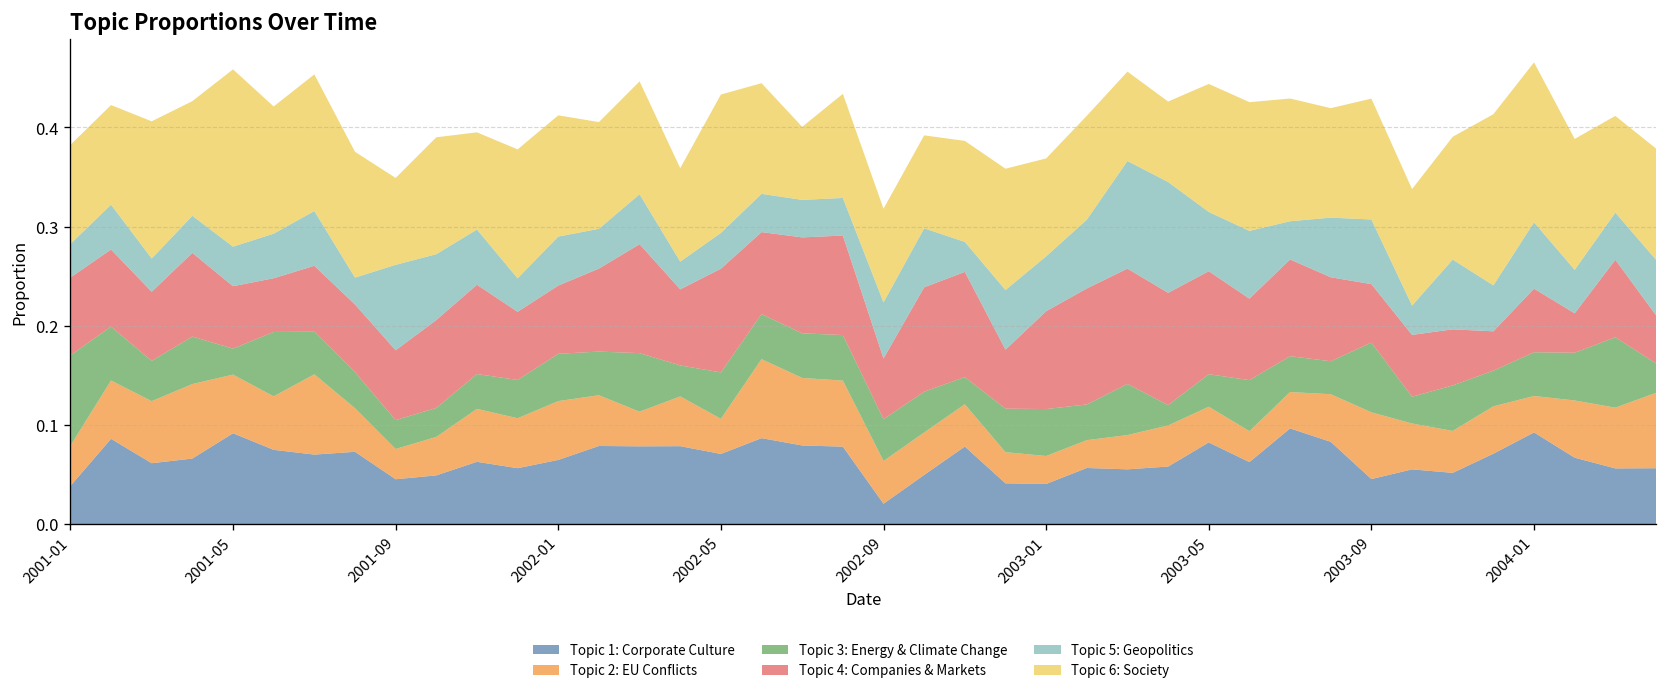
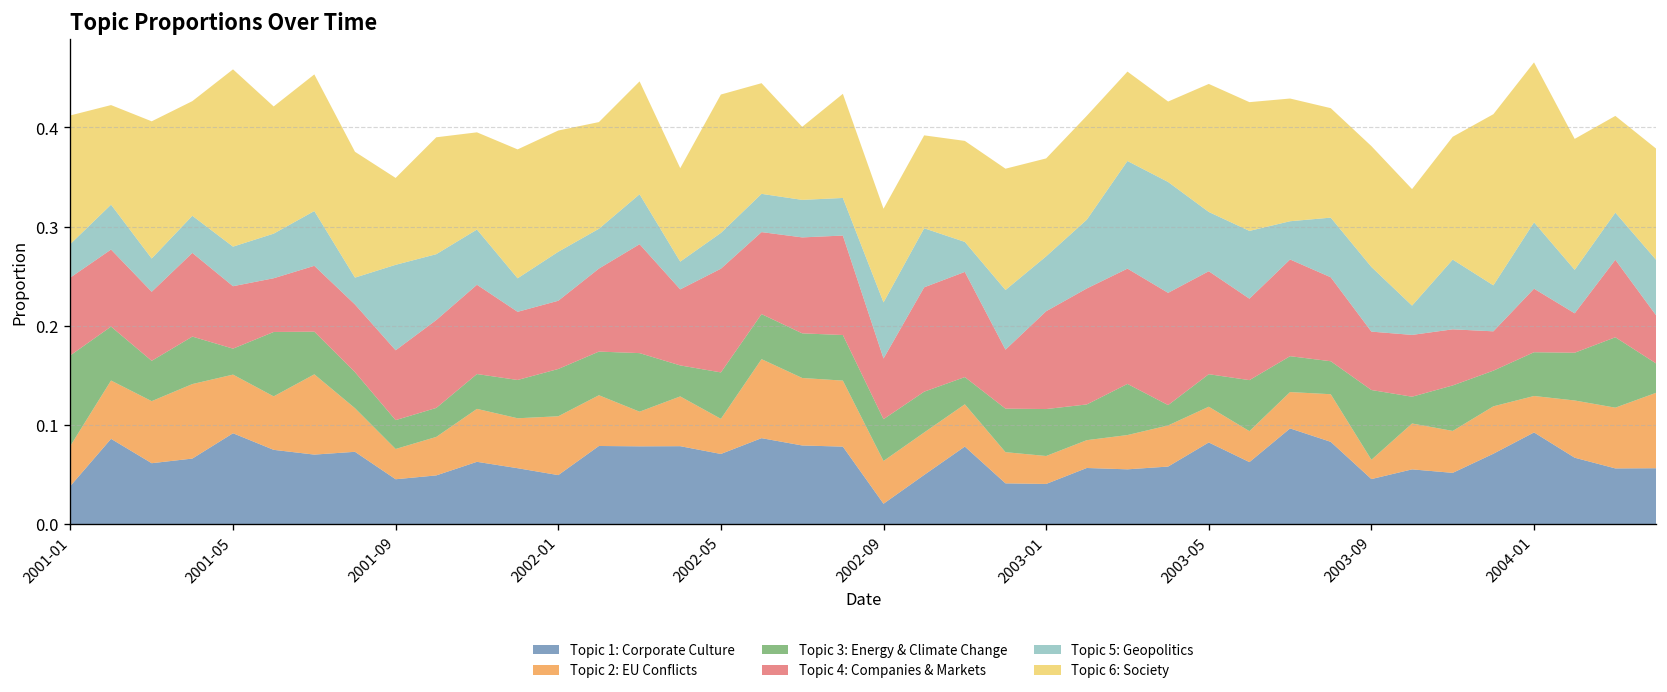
Topic 6: Society, 2001-01: 0.10 -> 0.13
Topic 1: Corporate Culture, 2002-01: 0.06 -> 0.05
Topic 2: EU Conflicts, 2003-09: 0.07 -> 0.02
